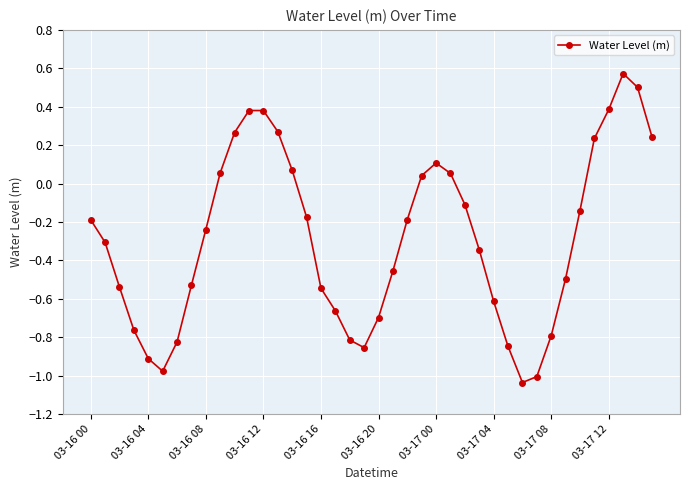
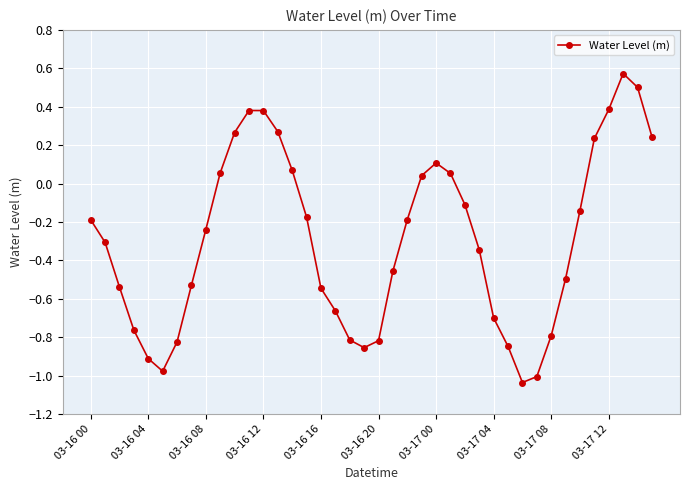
03-16 20: -0.70 -> -0.82
03-17 04: -0.61 -> -0.70
